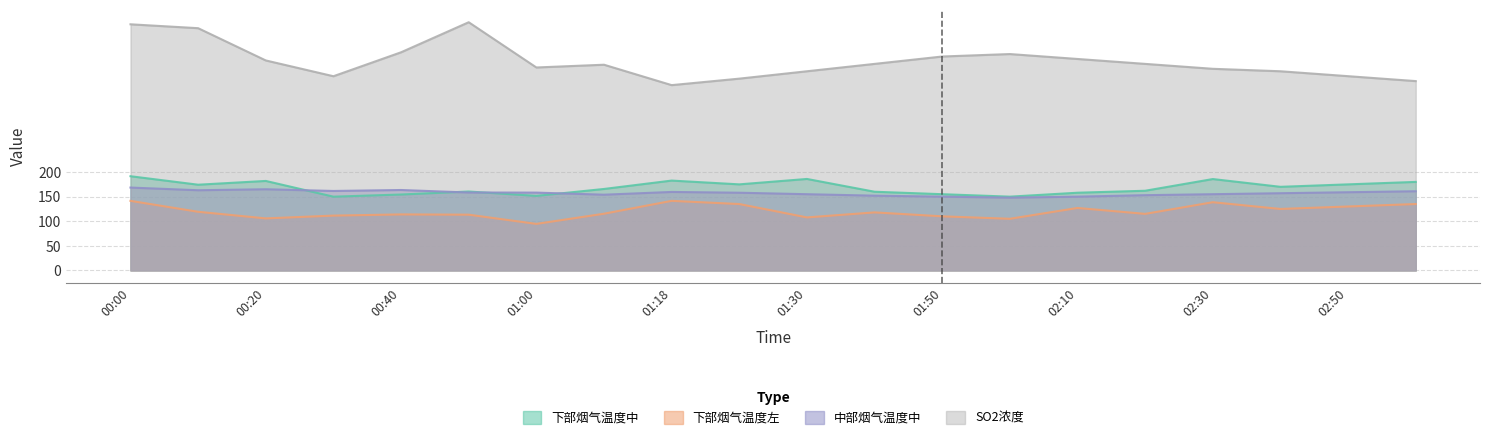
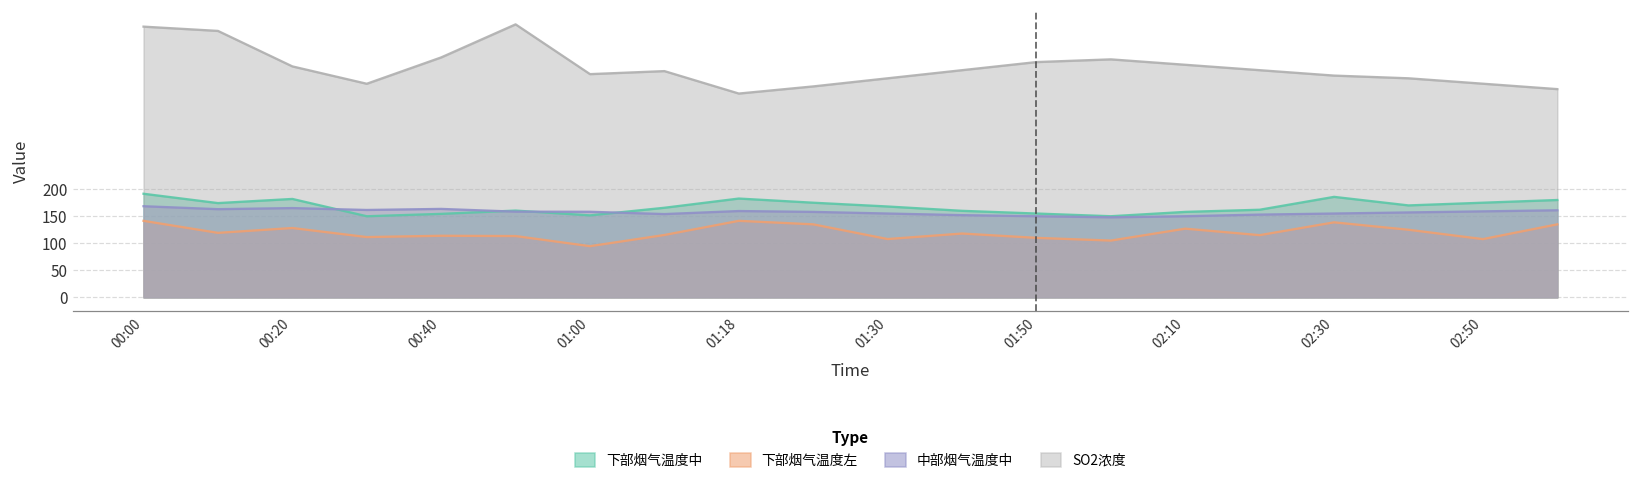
下部烟气温度左, 00:20: 110 -> 130
下部烟气温度中, 01:30: 190 -> 170
下部烟气温度左, 02:50: 130 -> 110
